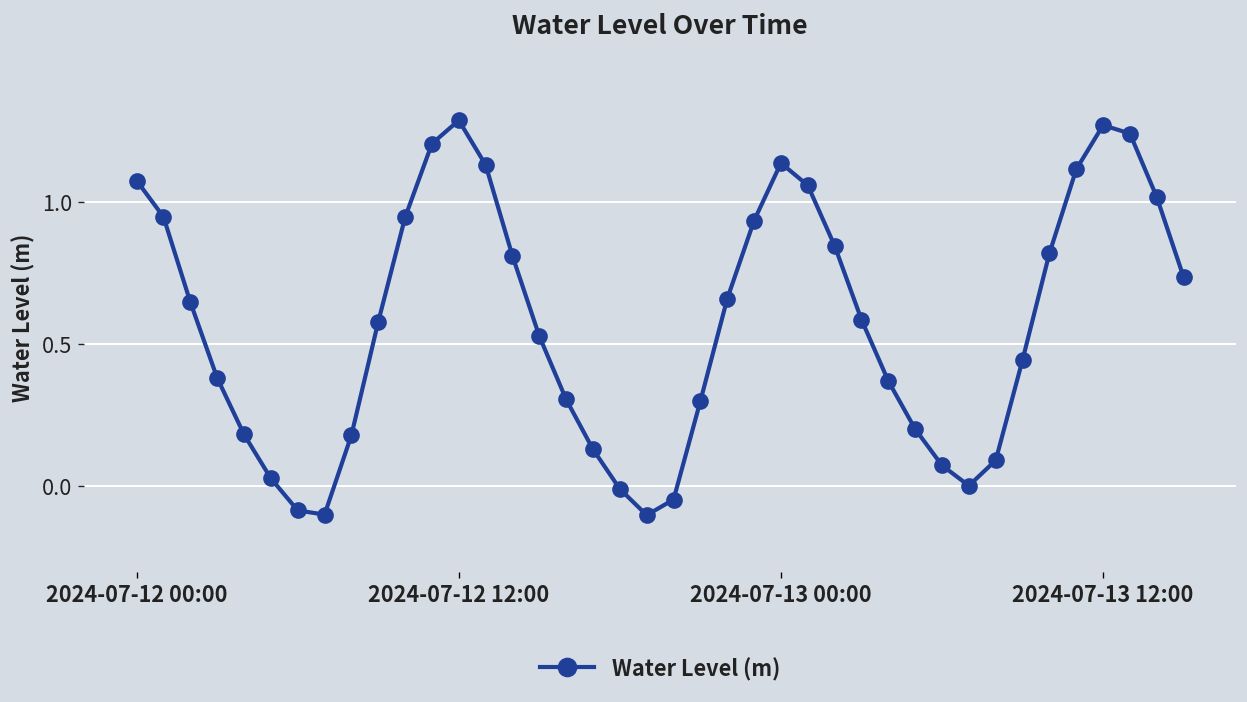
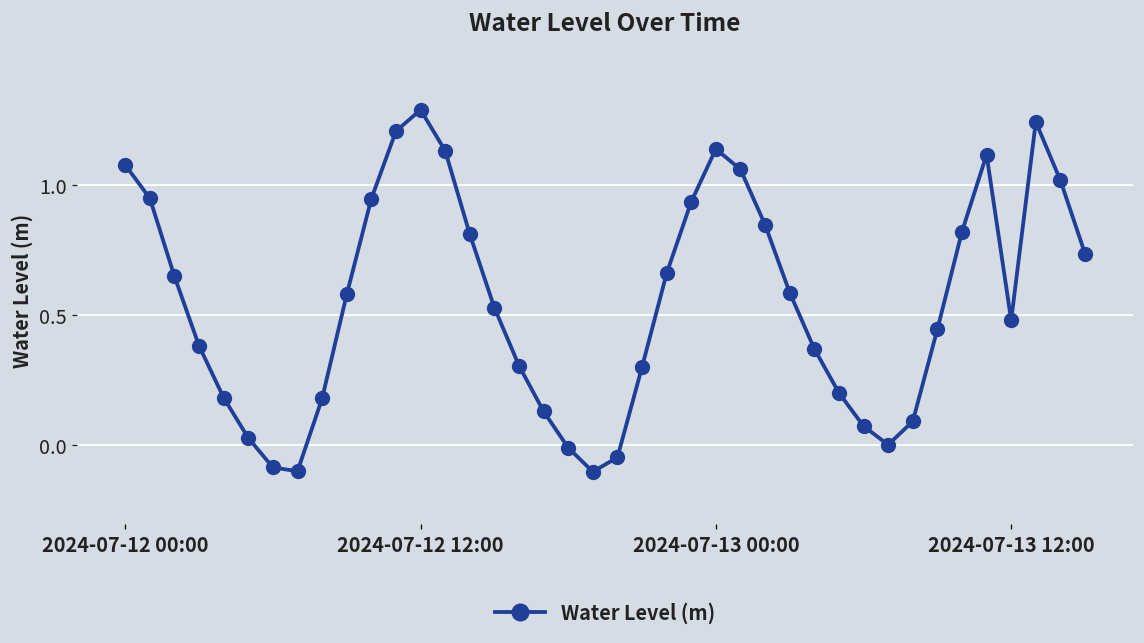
2024-07-13 12:00: 1.27 -> 0.48
